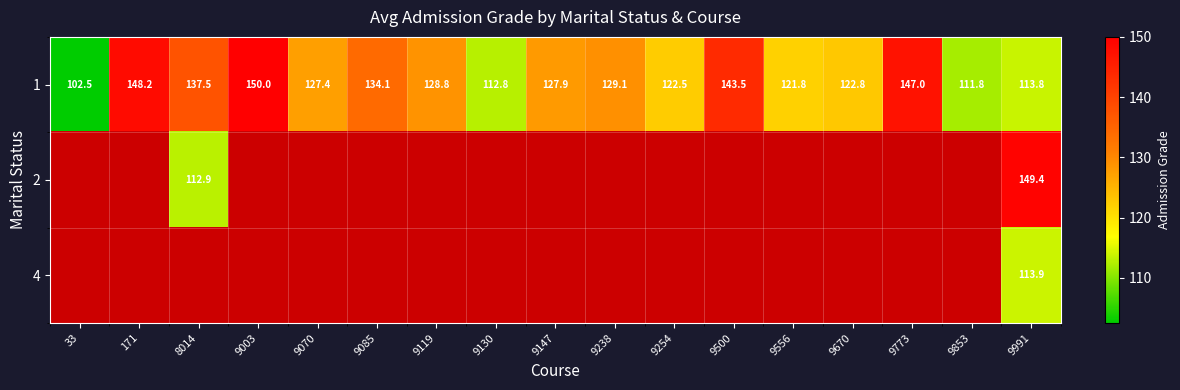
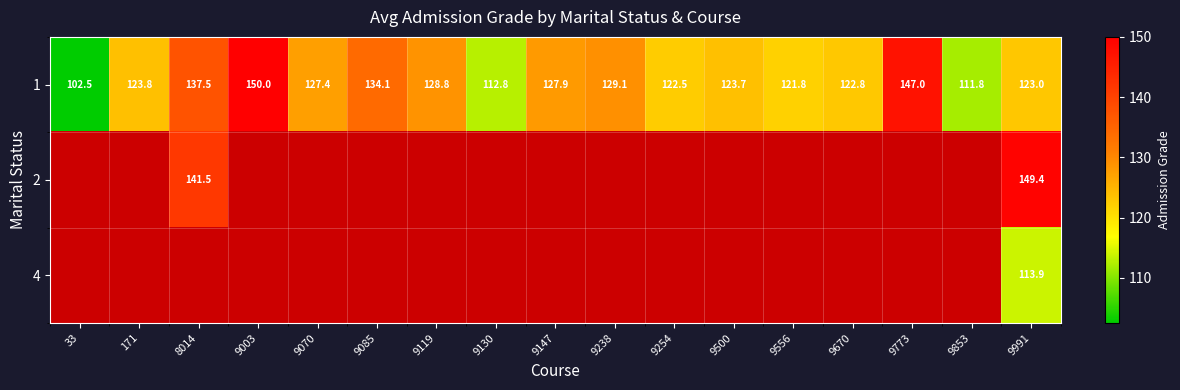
1, 171: 148.2 -> 123.8
1, 9500: 143.5 -> 123.7
1, 9991: 113.8 -> 123.0
2, 8014: 112.9 -> 141.5
